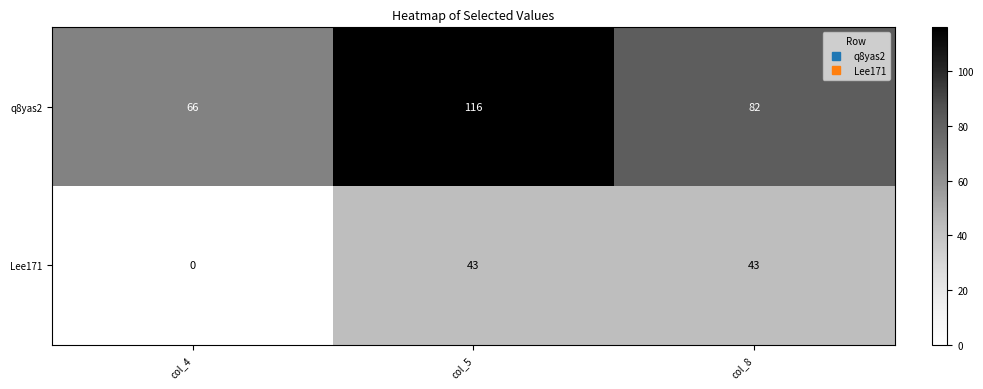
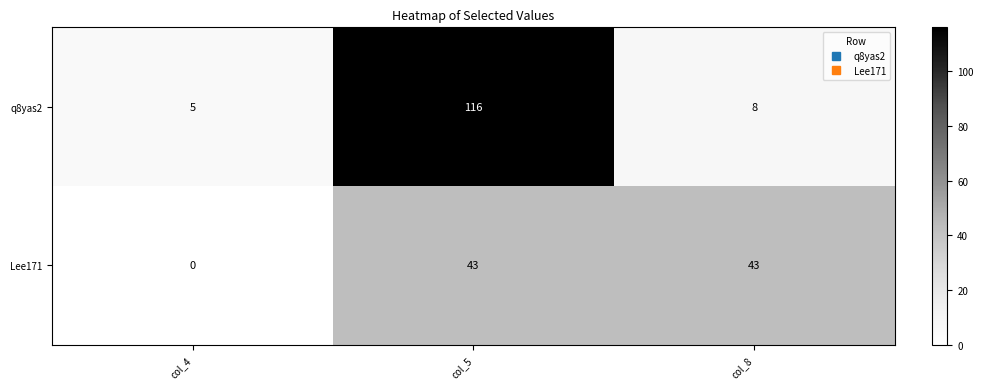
q8yas2, col_4: 66 -> 5
q8yas2, col_8: 82 -> 8
